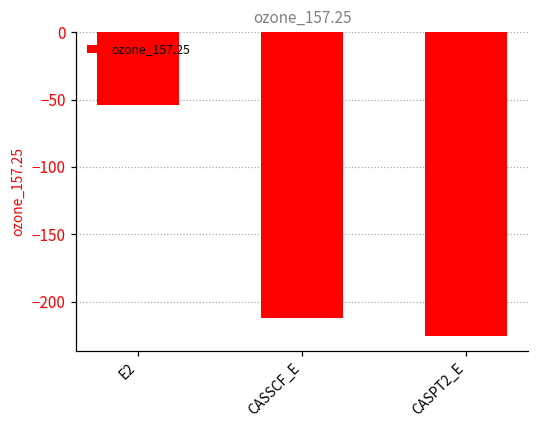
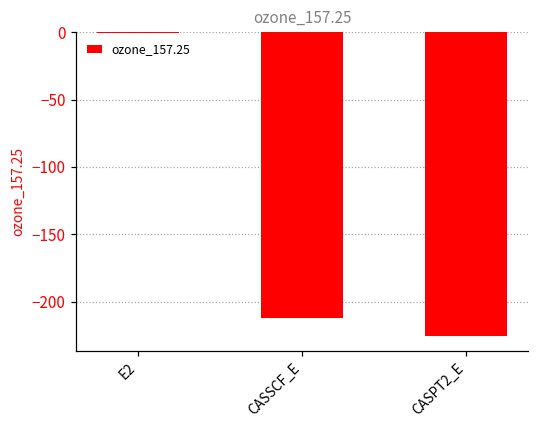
E2: -54 -> -1
